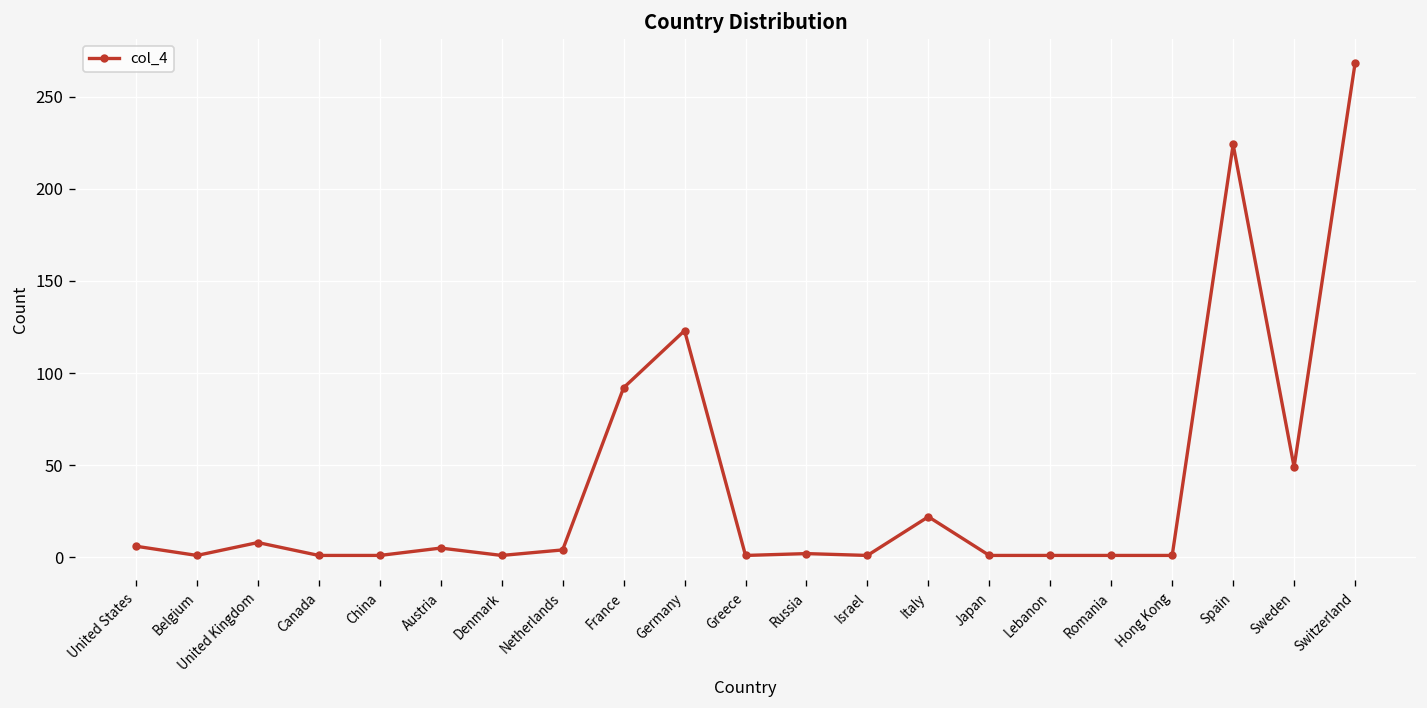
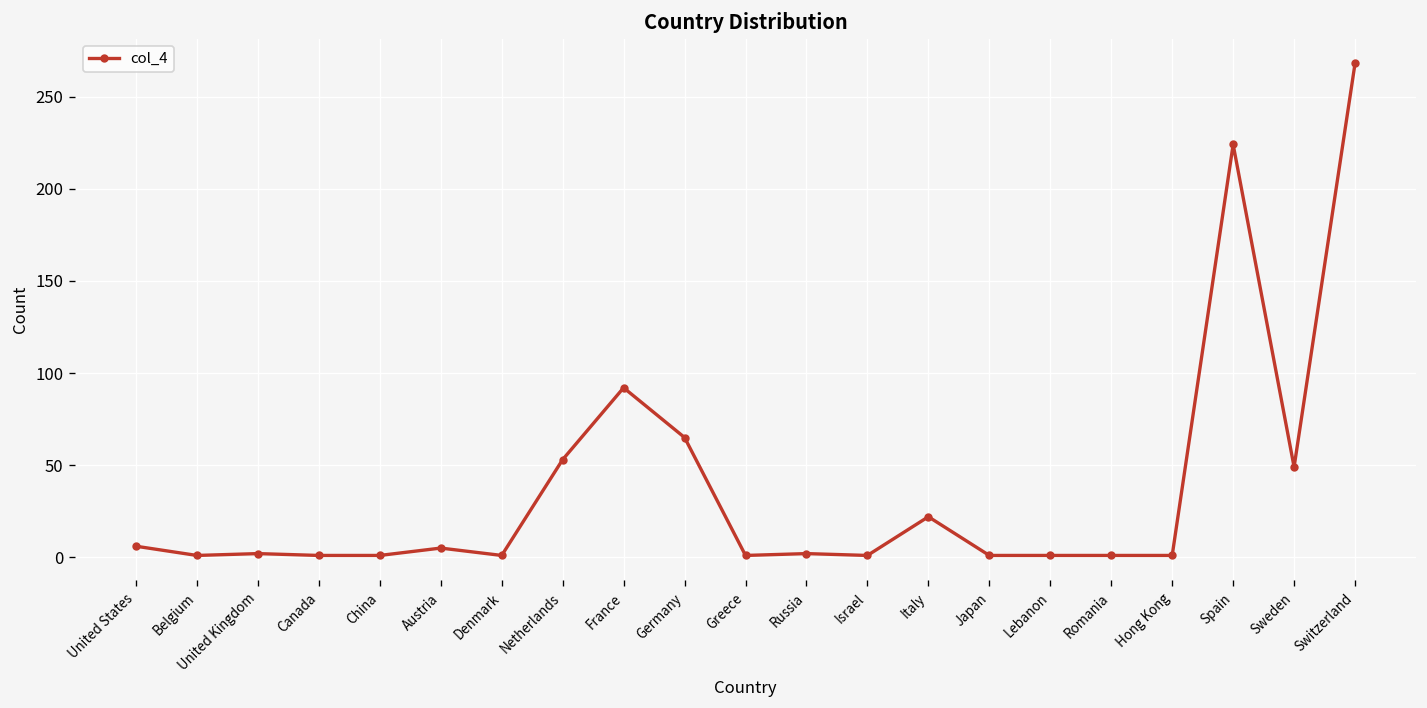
United Kingdom: 8 -> 2
Netherlands: 4 -> 53
Germany: 123 -> 65
